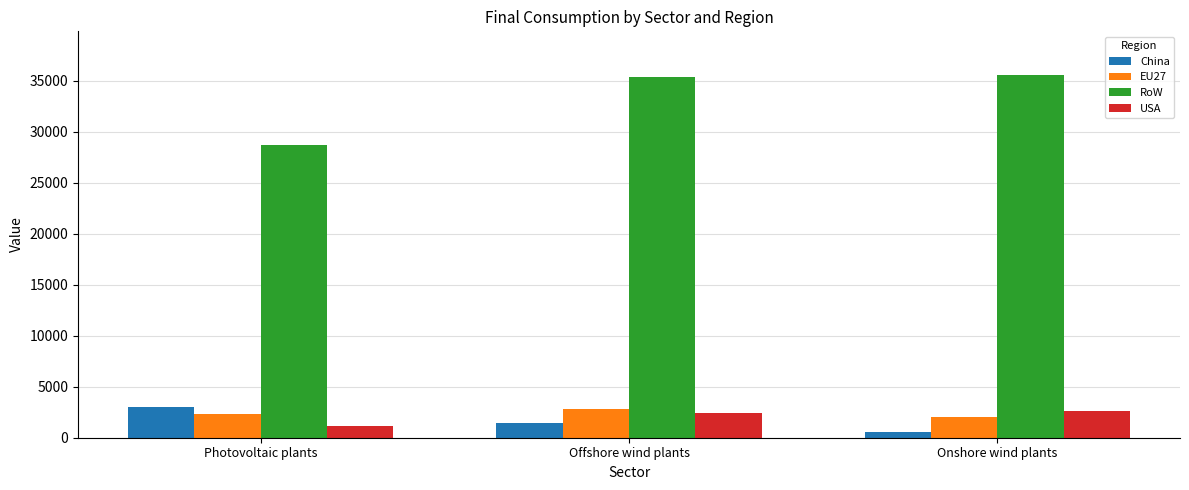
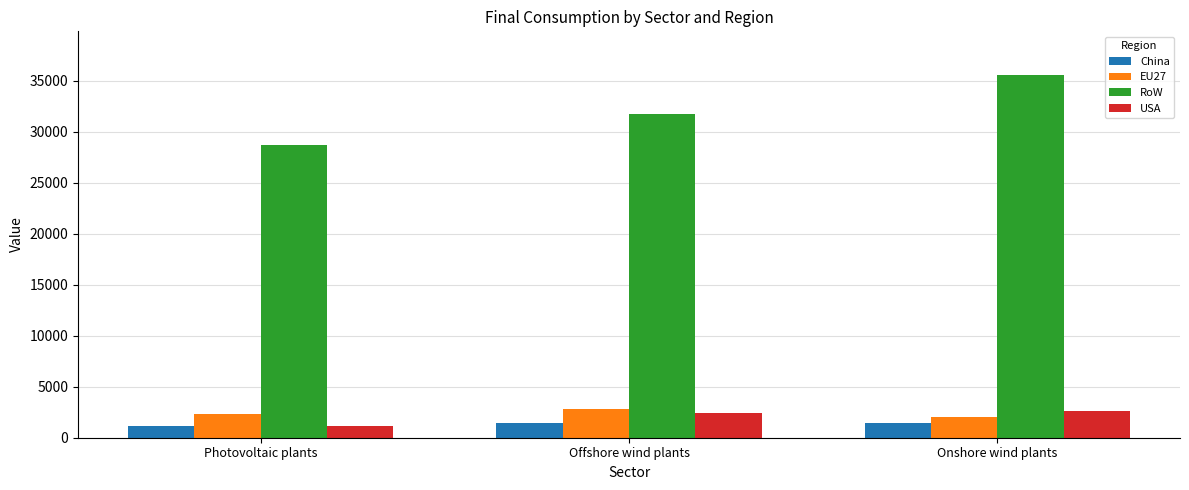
China, Photovoltaic plants: 3000 -> 1100
RoW, Offshore wind plants: 35300 -> 31700
China, Onshore wind plants: 600 -> 1400
